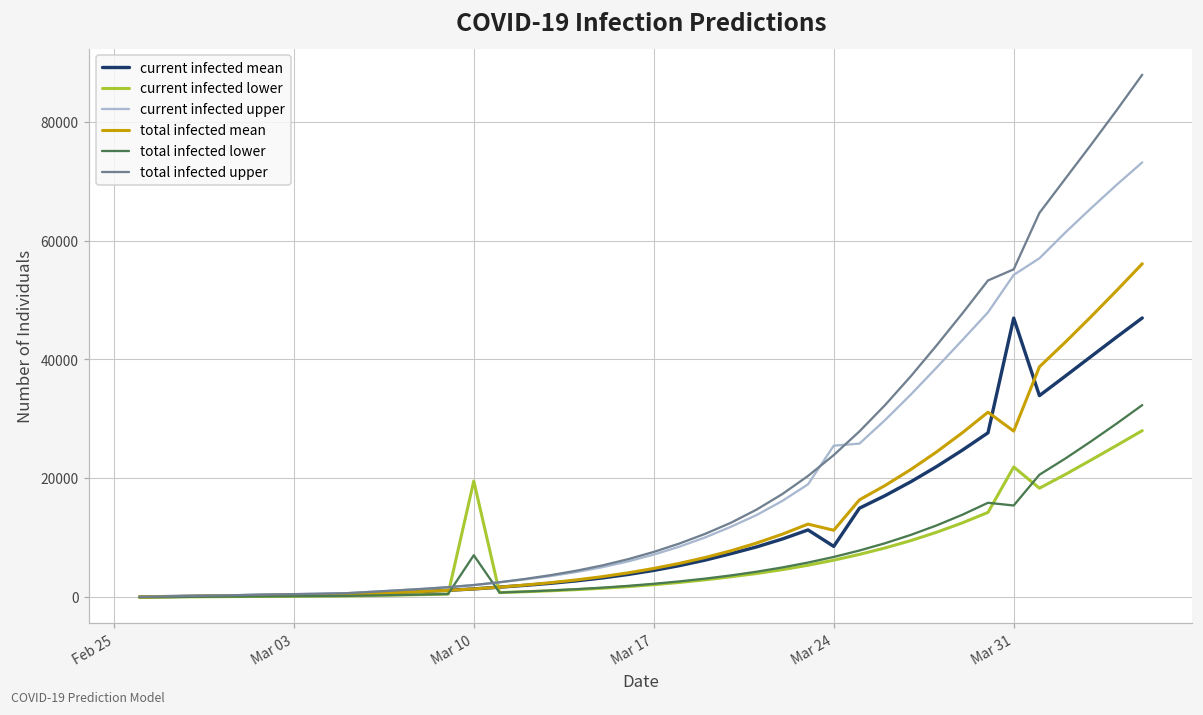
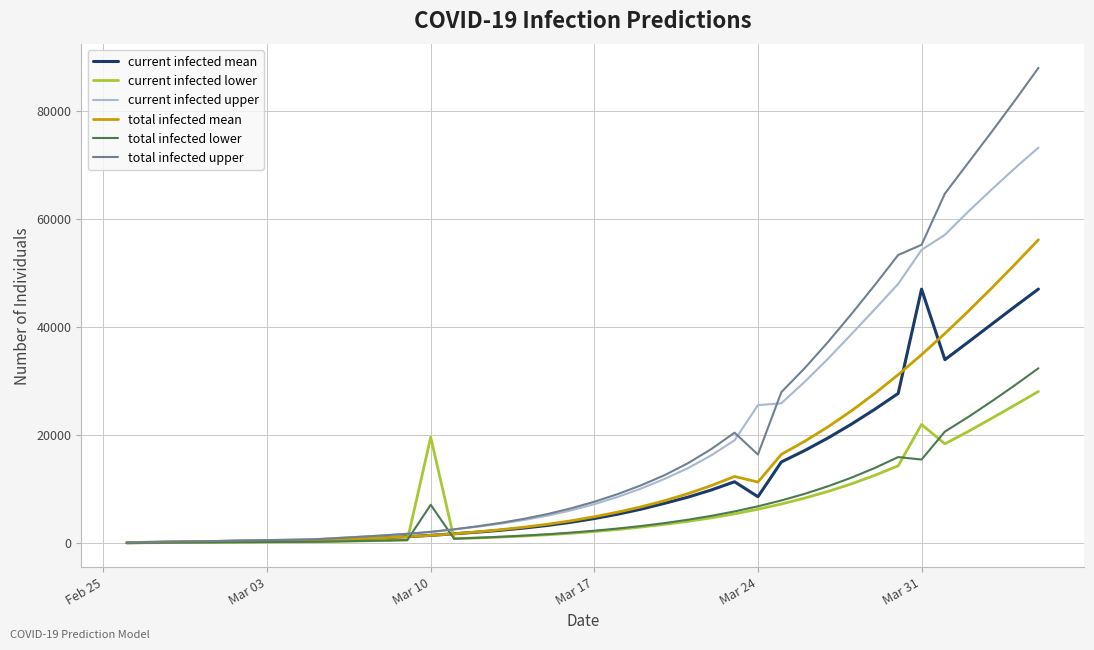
total infected upper, Mar 24: 24000 -> 16000
total infected mean, Mar 31: 28000 -> 35000
